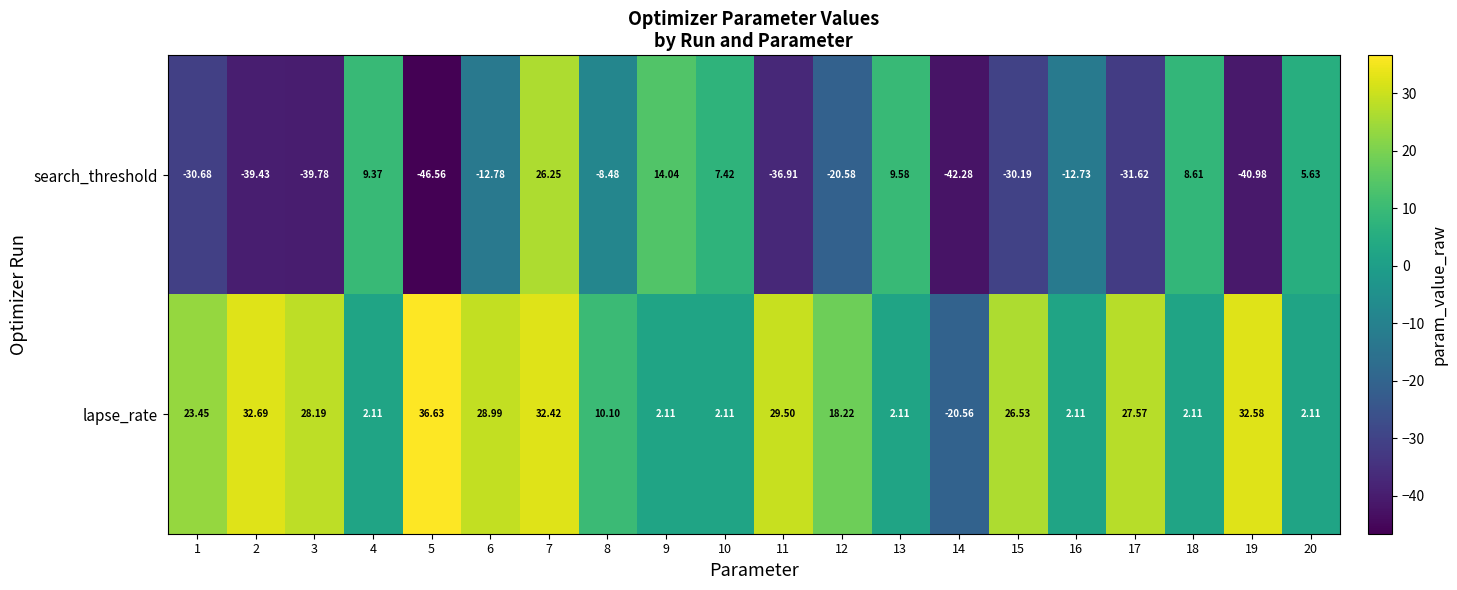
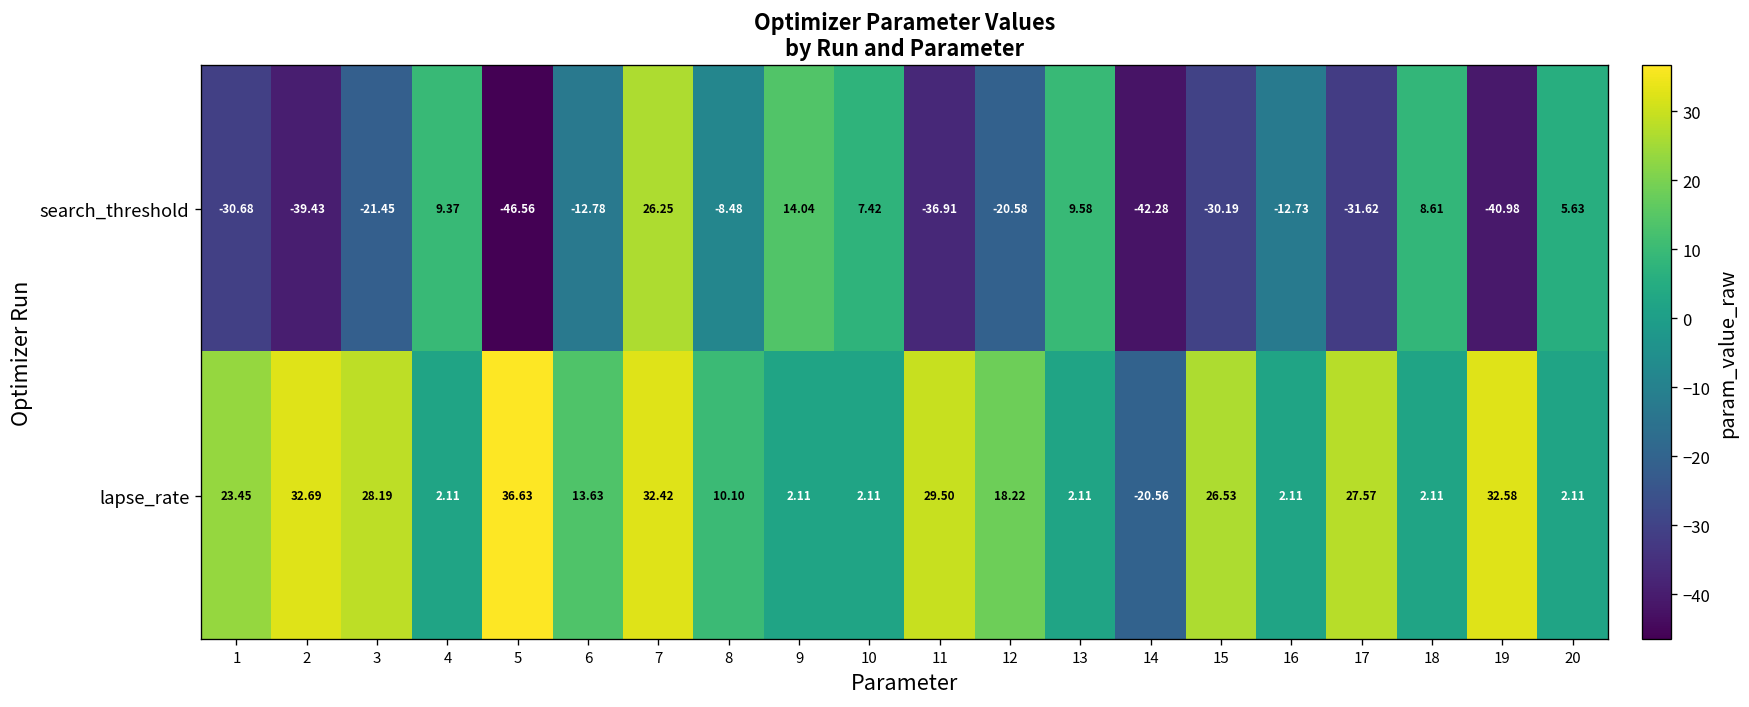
search_threshold, 3: -39.78 -> -21.45
lapse_rate, 6: 28.99 -> 13.63
